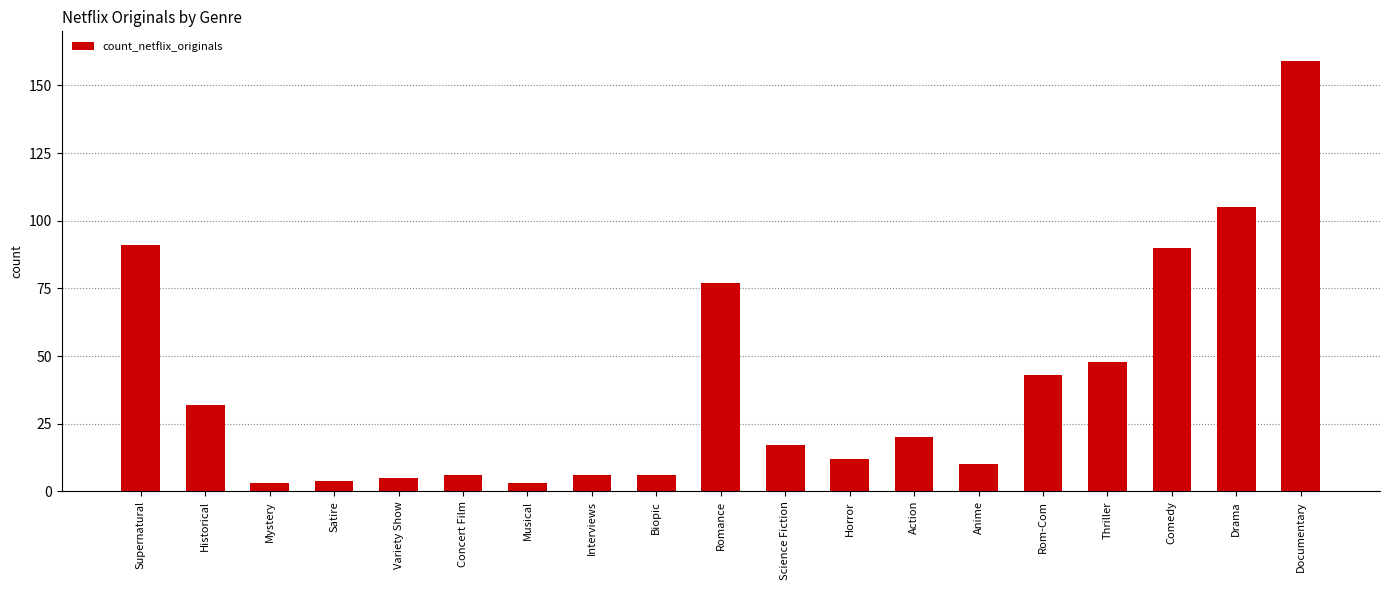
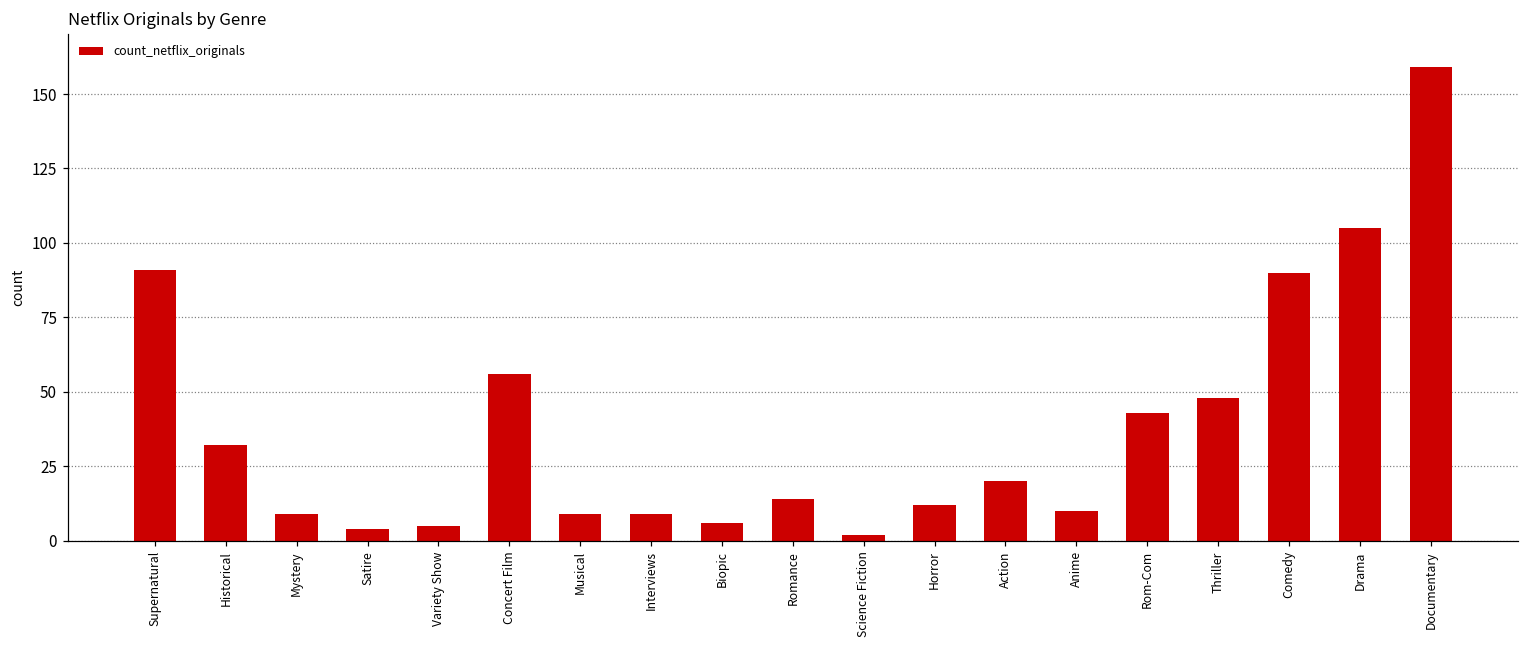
Mystery: 3 -> 9
Concert Film: 6 -> 56
Musical: 3 -> 9
Interviews: 6 -> 9
Romance: 77 -> 14
Science Fiction: 17 -> 2
